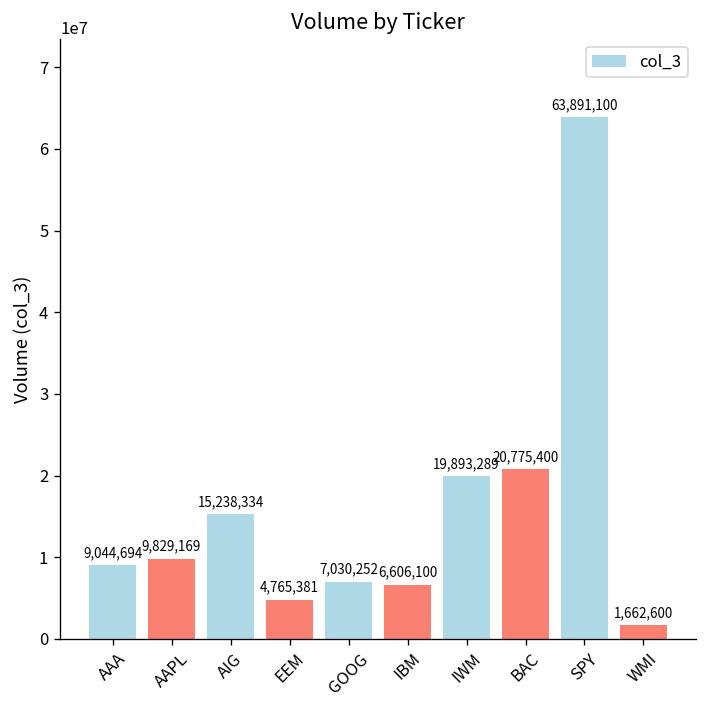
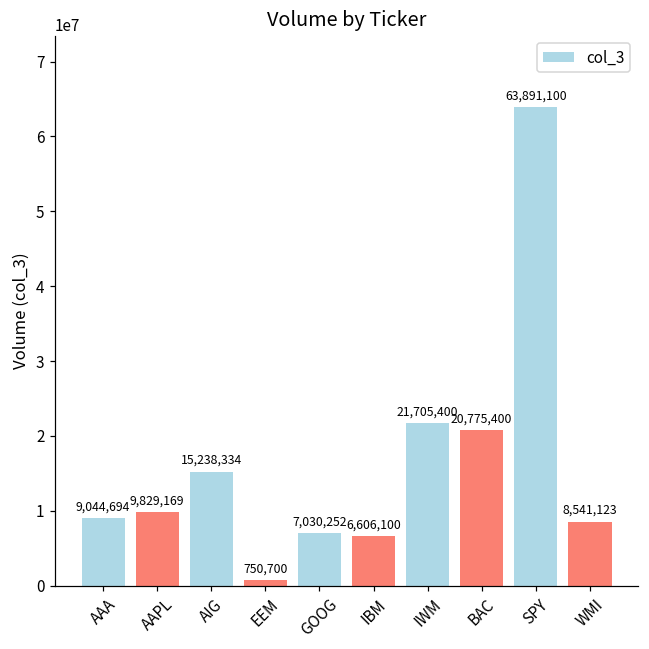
EEM: 4,765,381 -> 750,700
IWM: 19,893,289 -> 21,705,400
WMI: 1,662,600 -> 8,541,123
